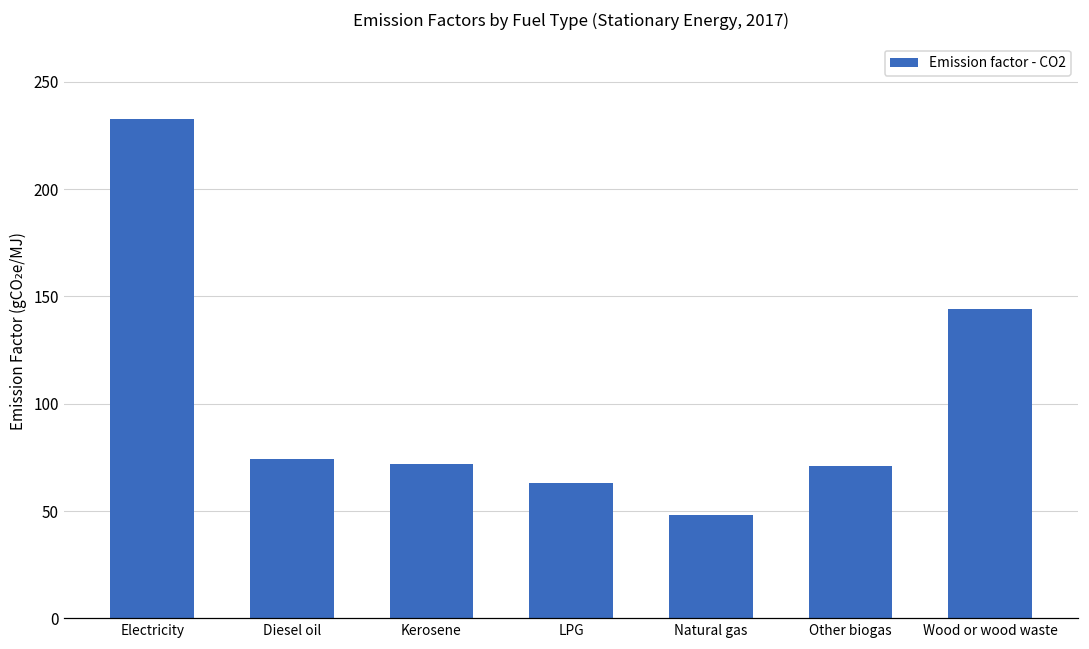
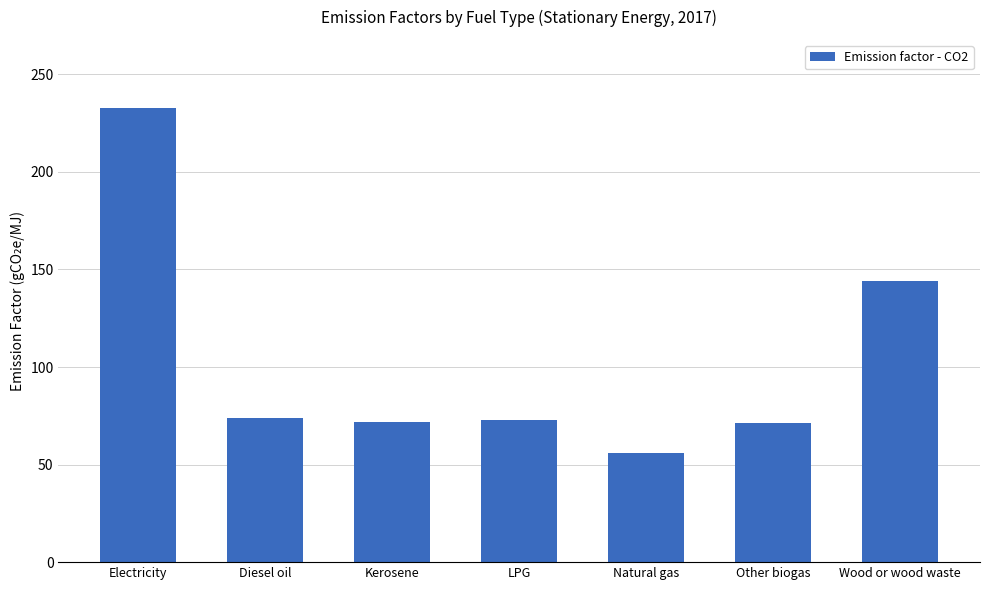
LPG: 63 -> 73
Natural gas: 48 -> 56
